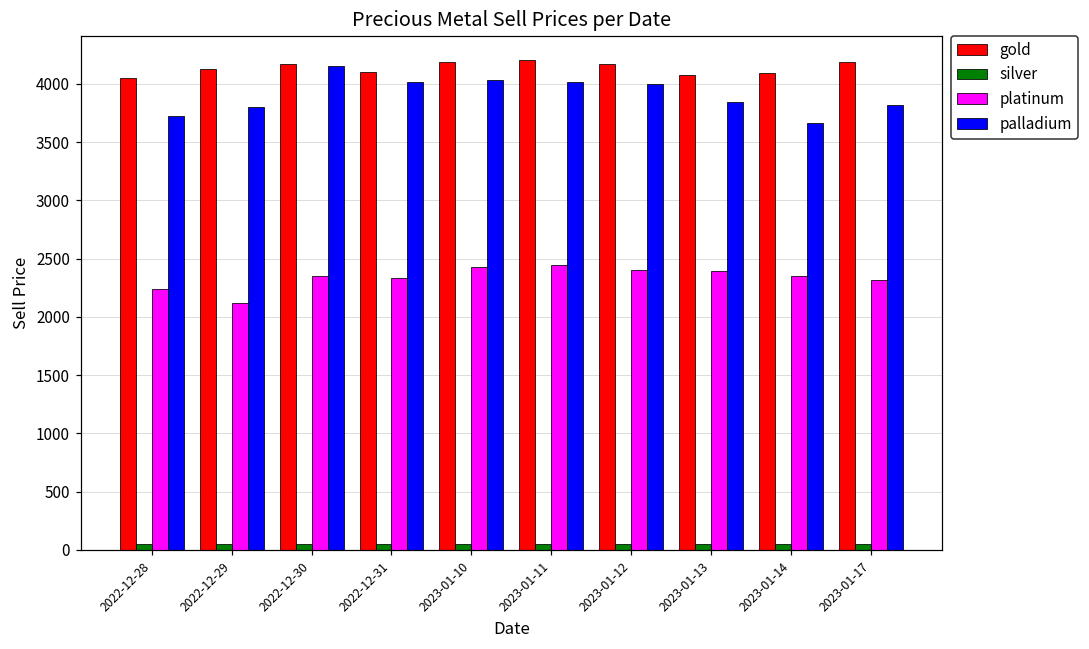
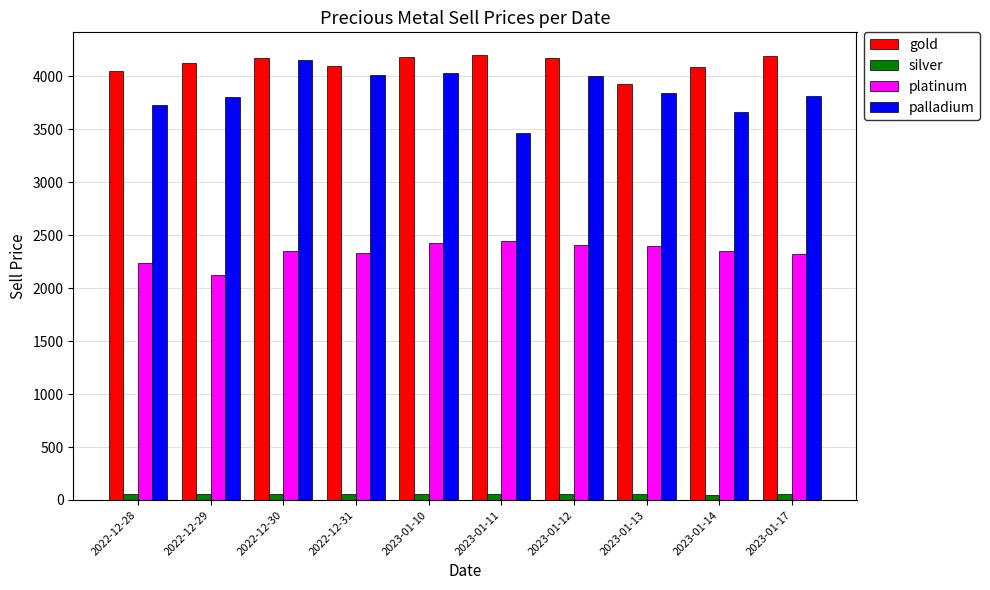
palladium, 2023-01-11: 4010 -> 3460
gold, 2023-01-13: 4080 -> 3930
